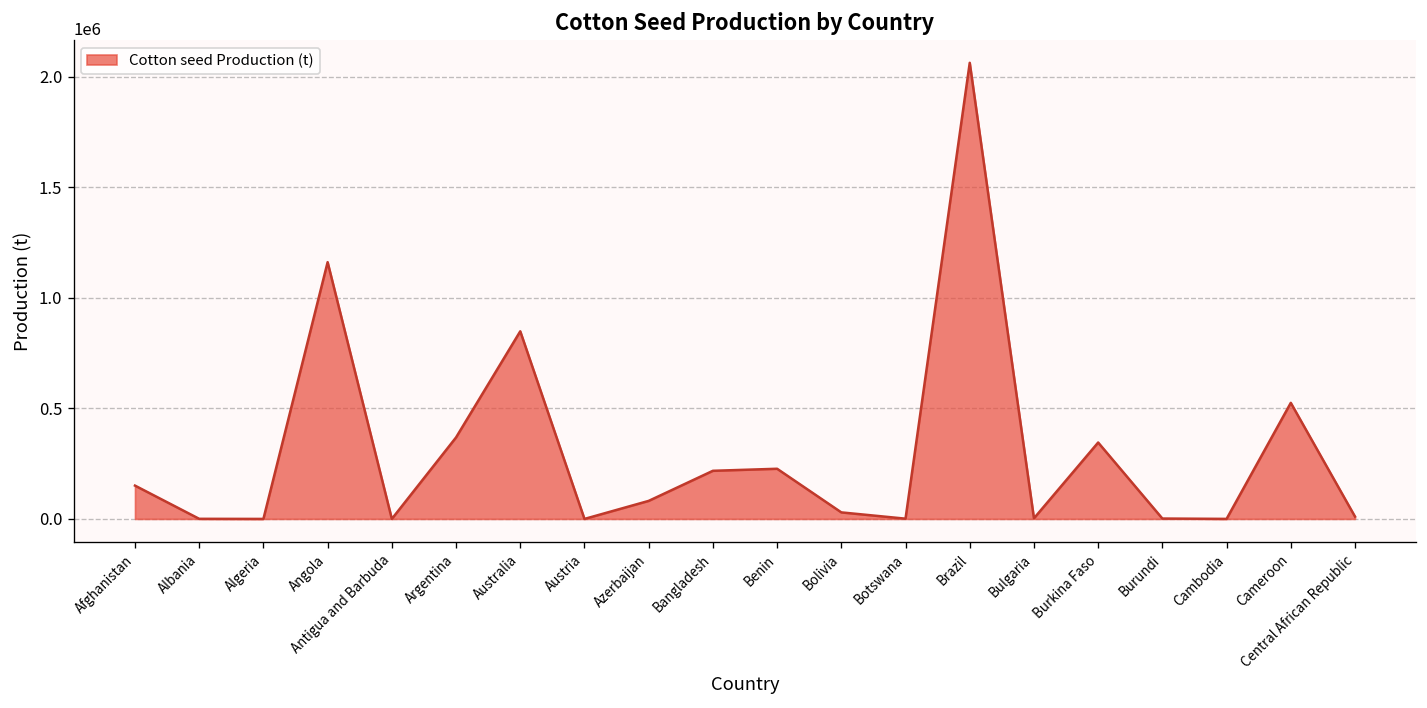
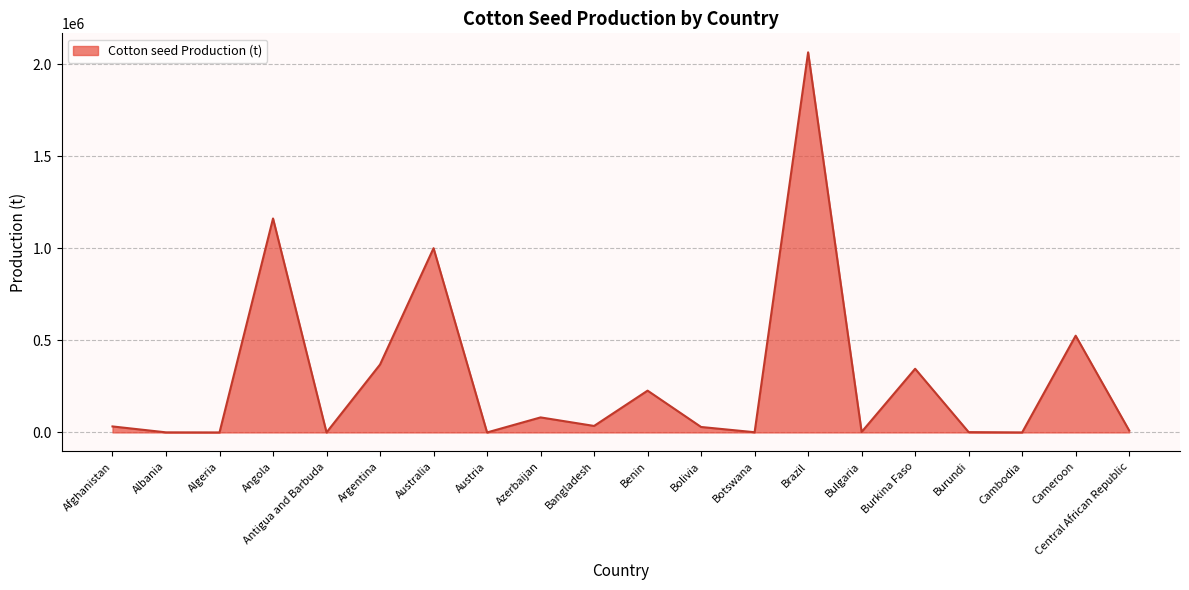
Afghanistan: 150000 -> 30000
Australia: 850000 -> 1000000
Bangladesh: 220000 -> 40000
